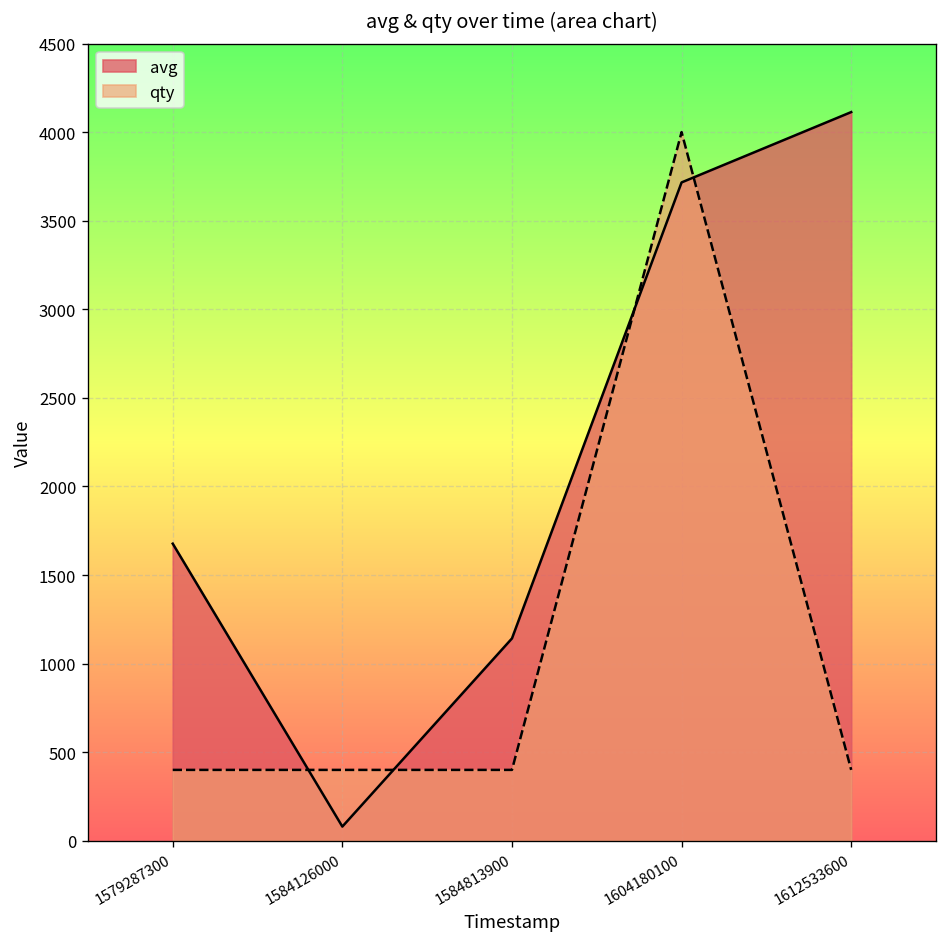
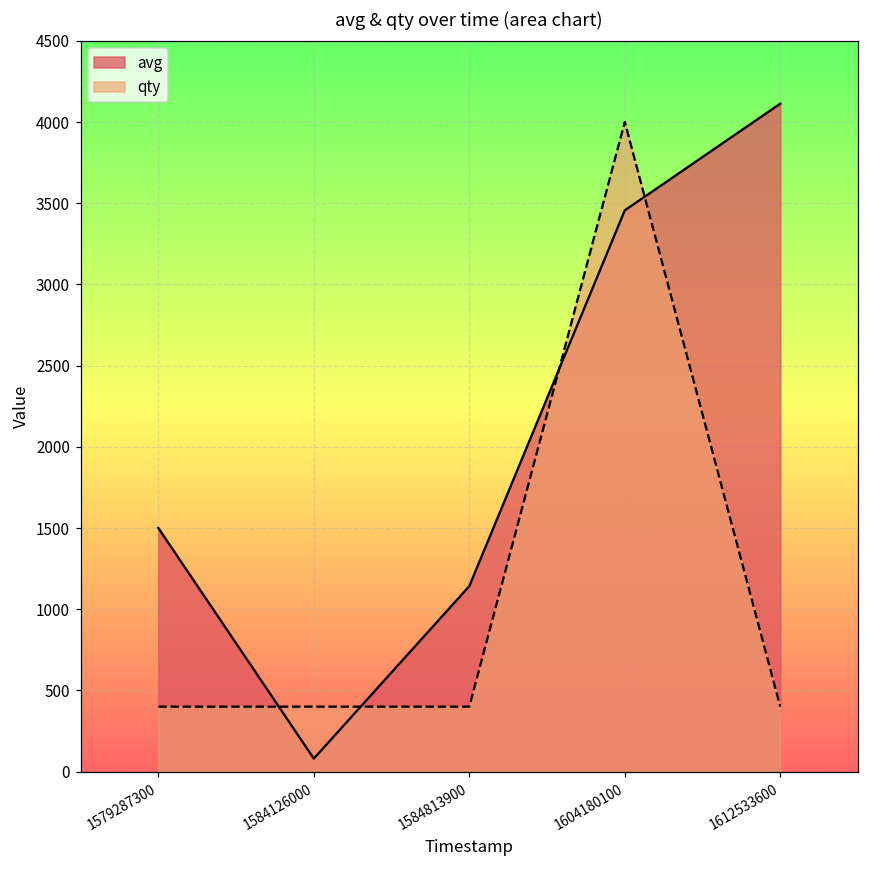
avg, 1579287300: 1680 -> 1500
avg, 1604180100: 3720 -> 3460
